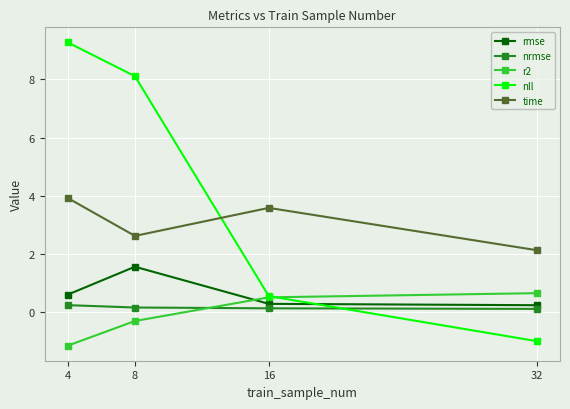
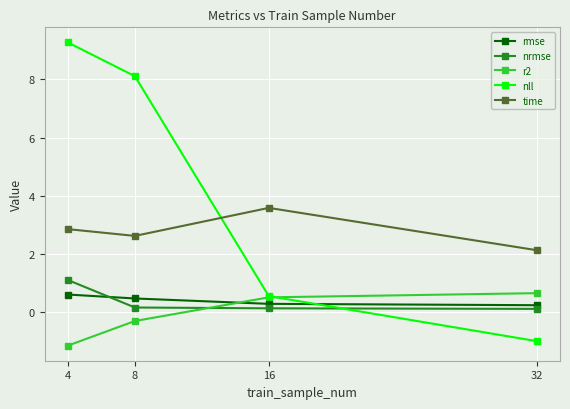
nrmse, 4: 0.2 -> 1.1
time, 4: 3.9 -> 2.9
rmse, 8: 1.6 -> 0.5
